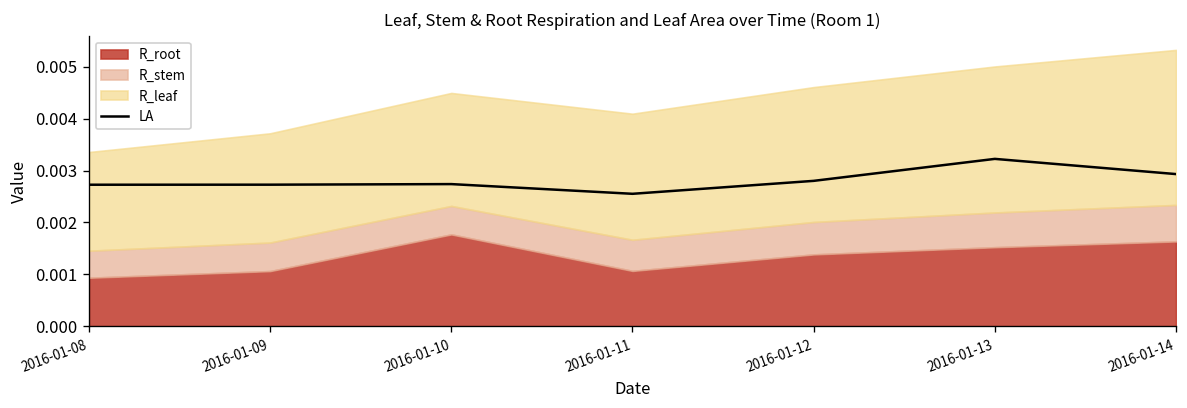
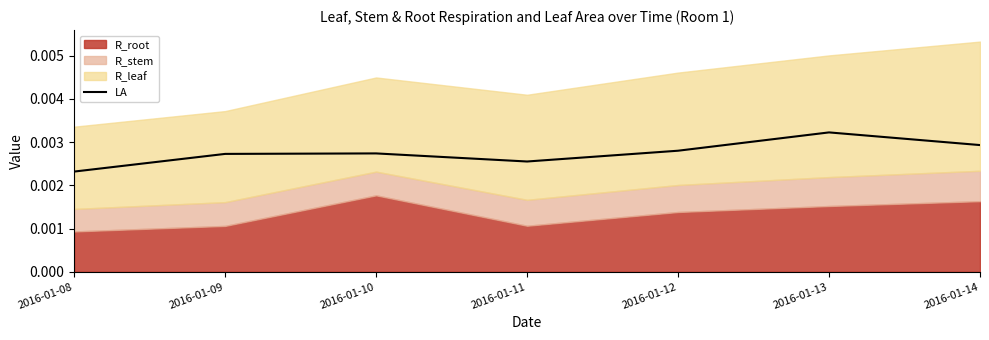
LA, 2016-01-08: 0.0027 -> 0.0023
